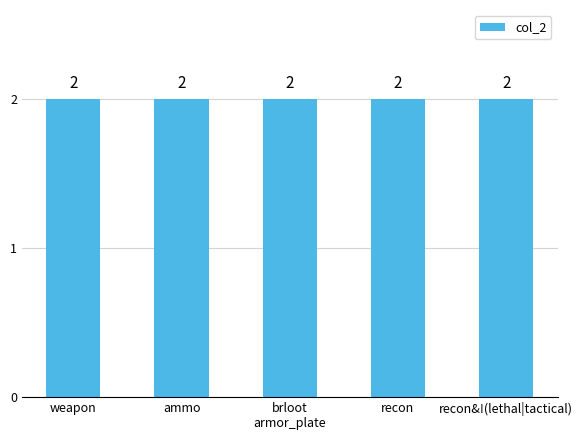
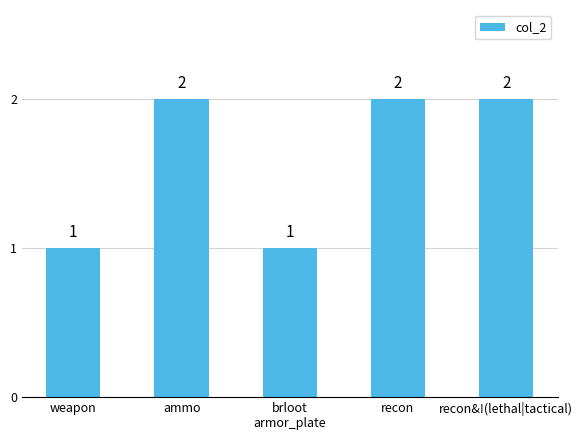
weapon: 2 -> 1
brloot armor_plate: 2 -> 1
